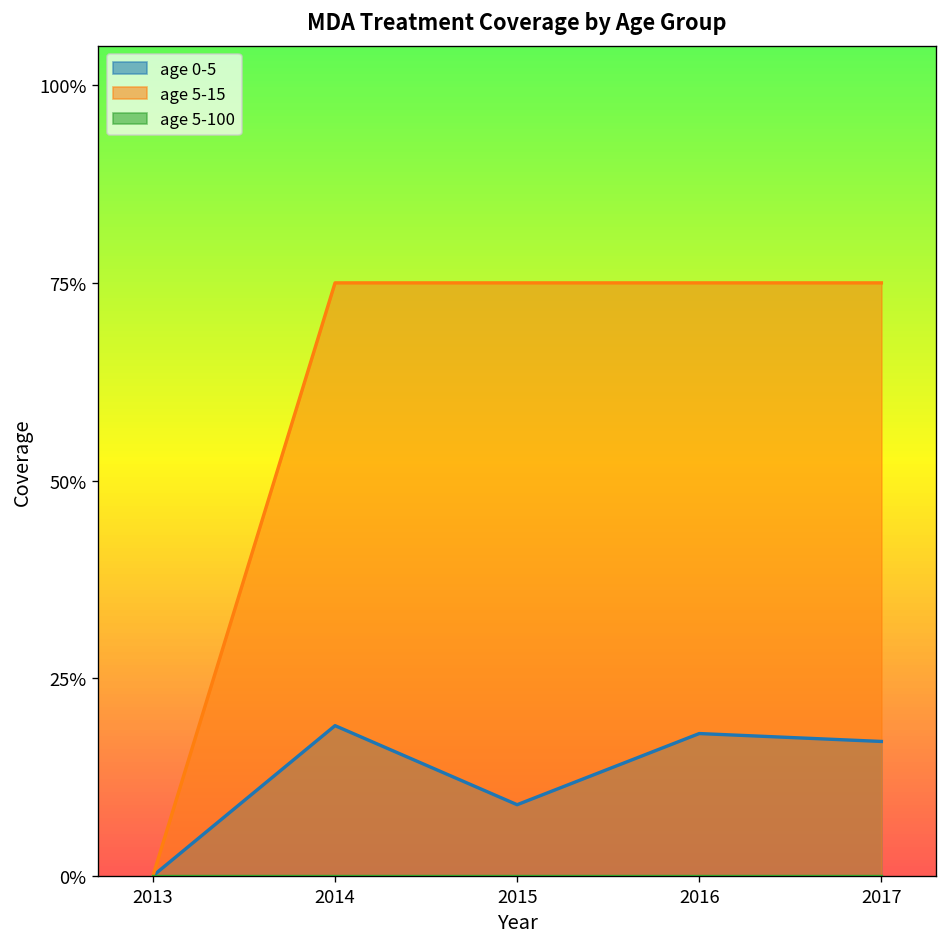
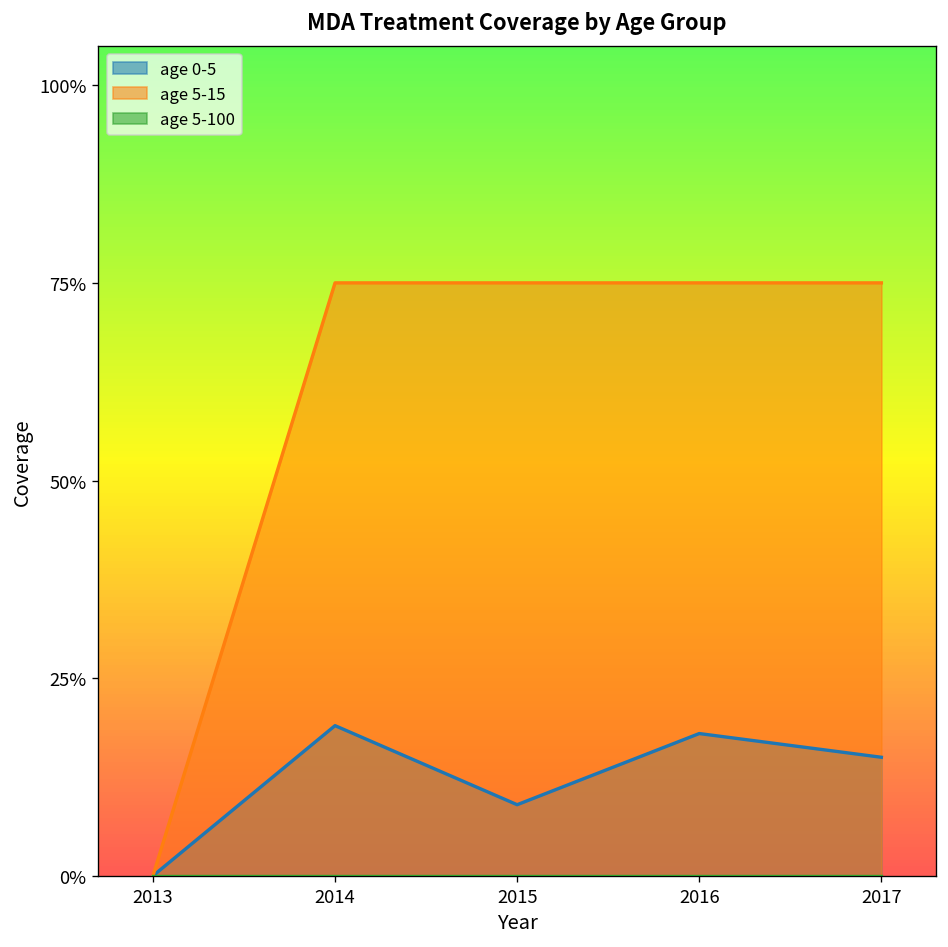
age 0-5, 2017: 17% -> 15%
